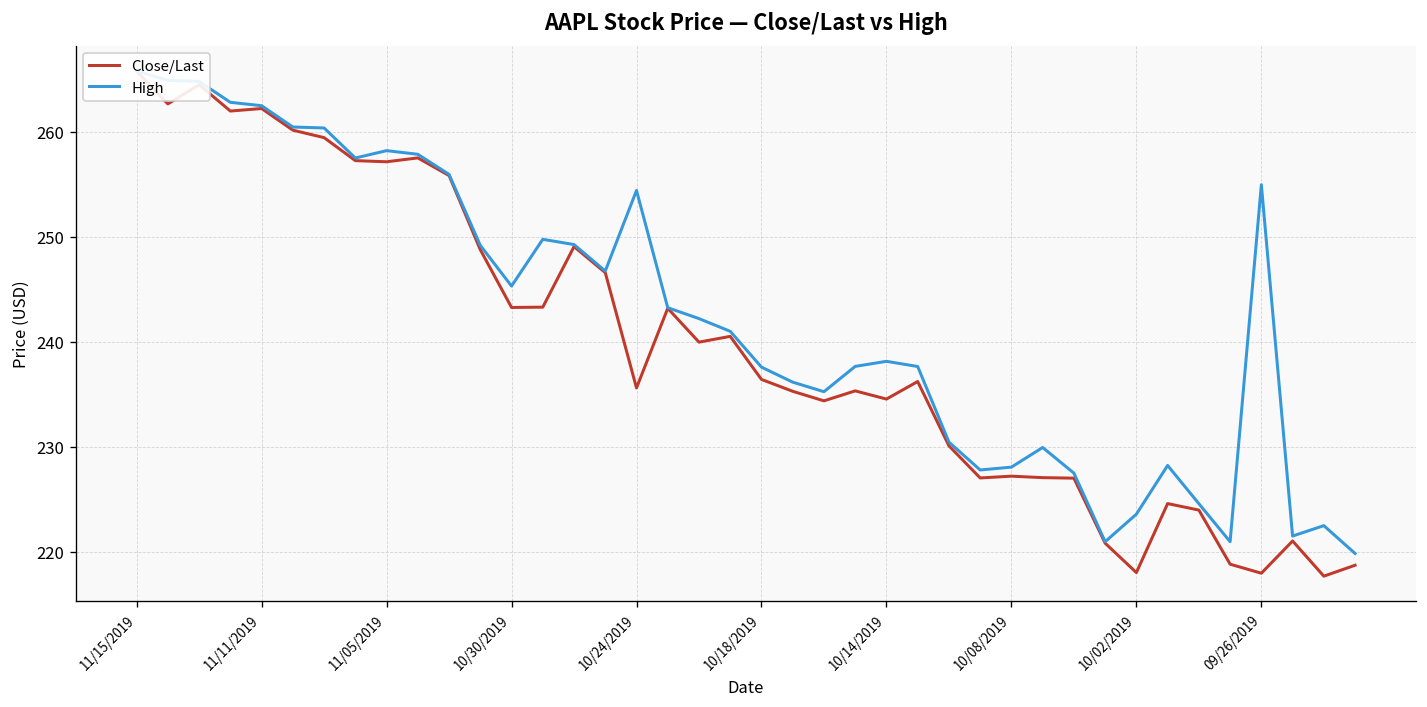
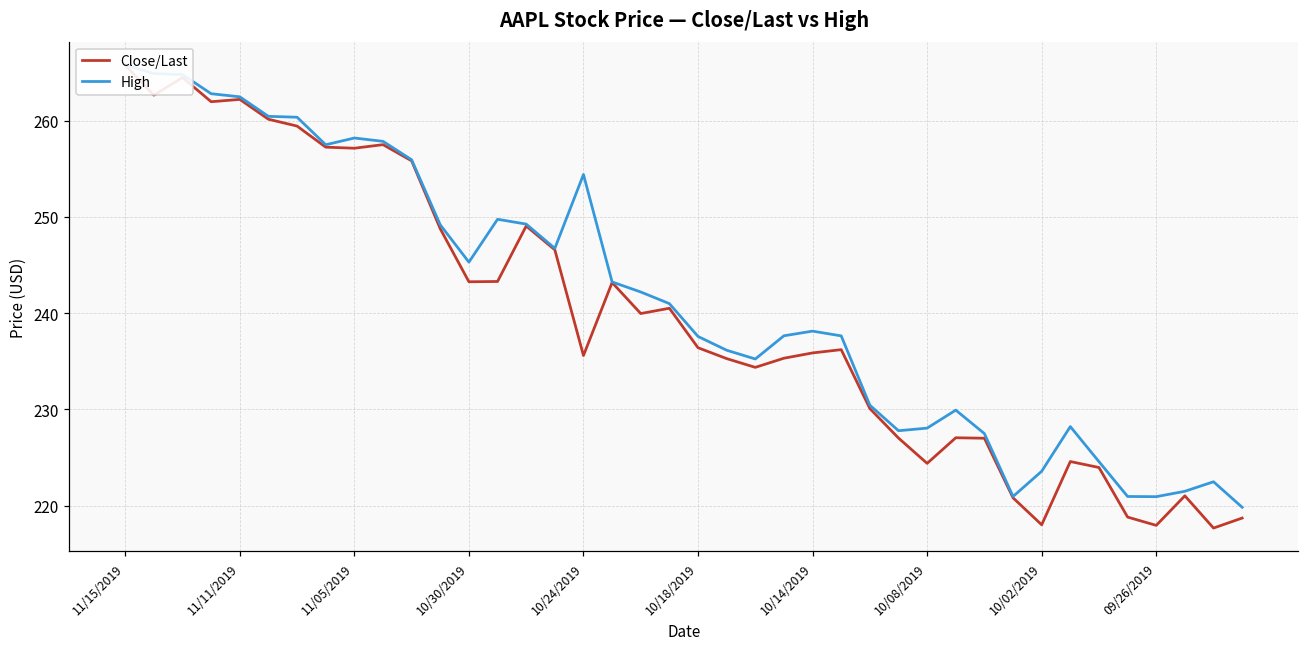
Close/Last, 10/14/2019: 235 -> 236
Close/Last, 10/08/2019: 227 -> 224
High, 09/26/2019: 255 -> 221
